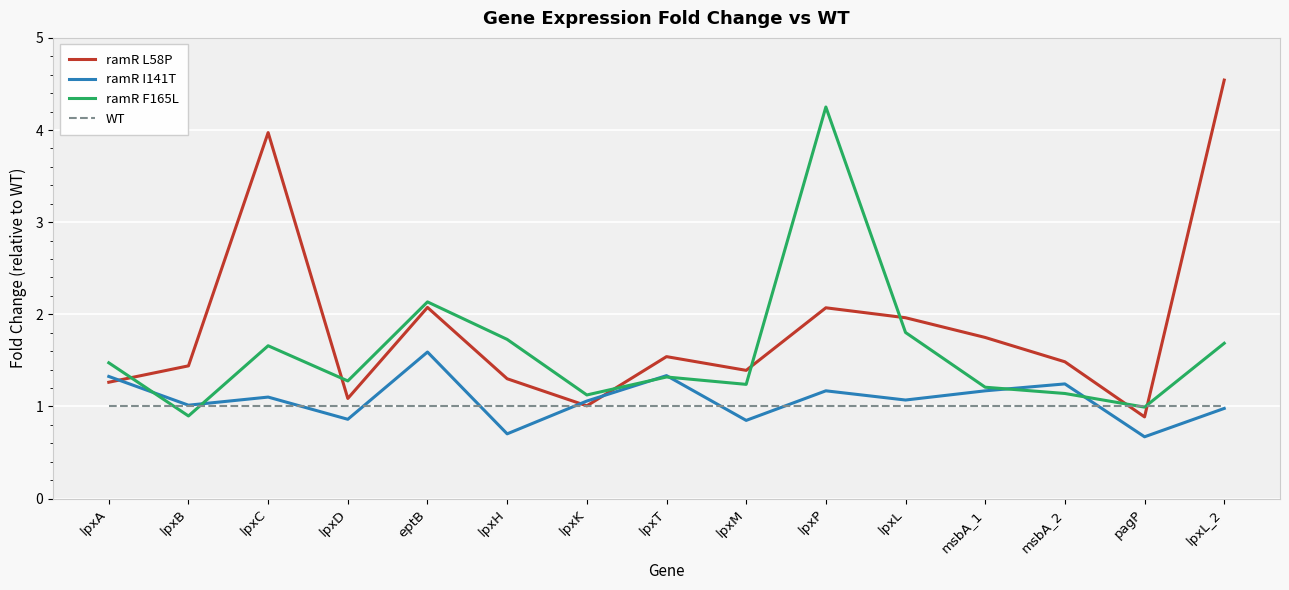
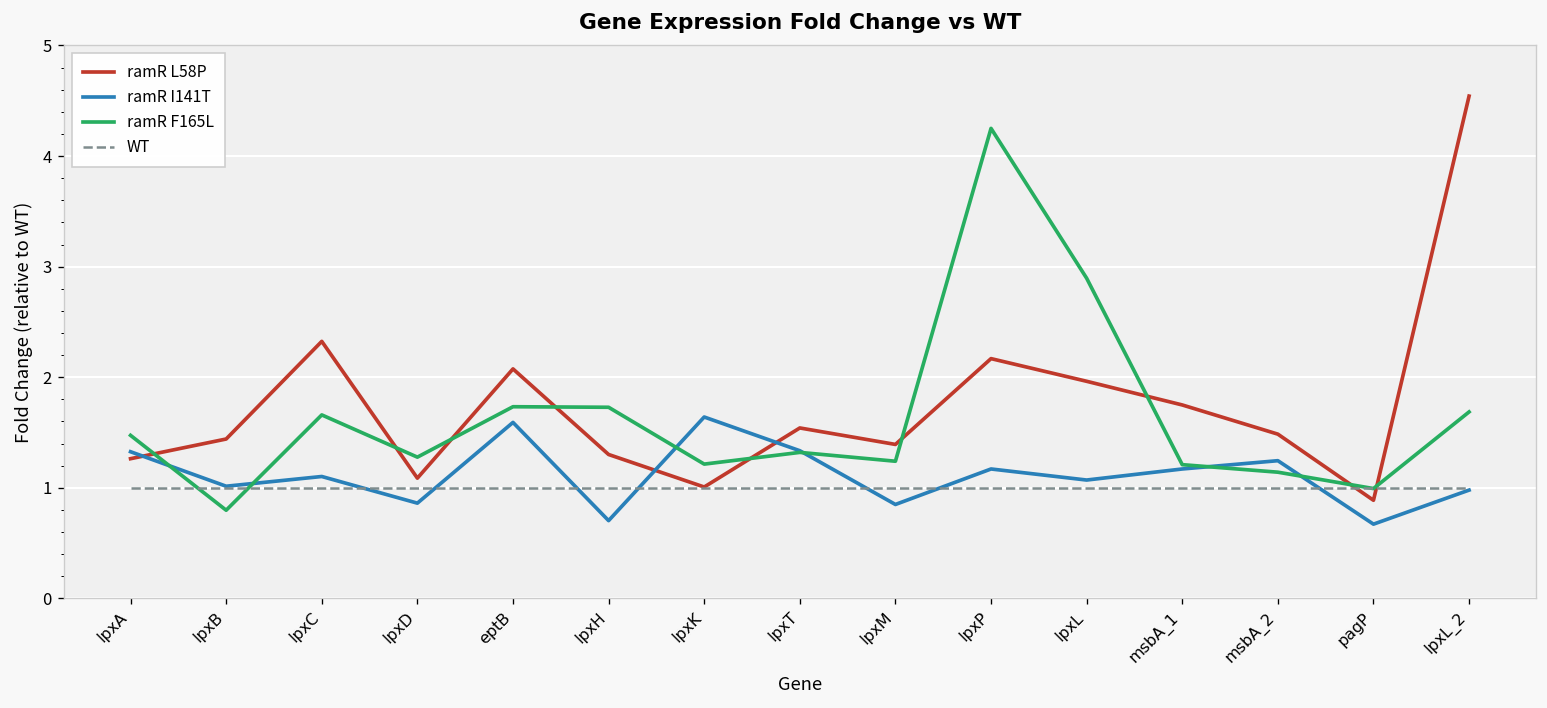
ramR F165L, lpxB: 0.9 -> 0.8
ramR L58P, lpxC: 4.0 -> 2.3
ramR F165L, eptB: 2.1 -> 1.7
ramR I141T, lpxK: 1.1 -> 1.6
ramR F165L, lpxK: 1.1 -> 1.2
ramR L58P, lpxP: 2.1 -> 2.2
ramR F165L, lpxL: 1.8 -> 2.9
